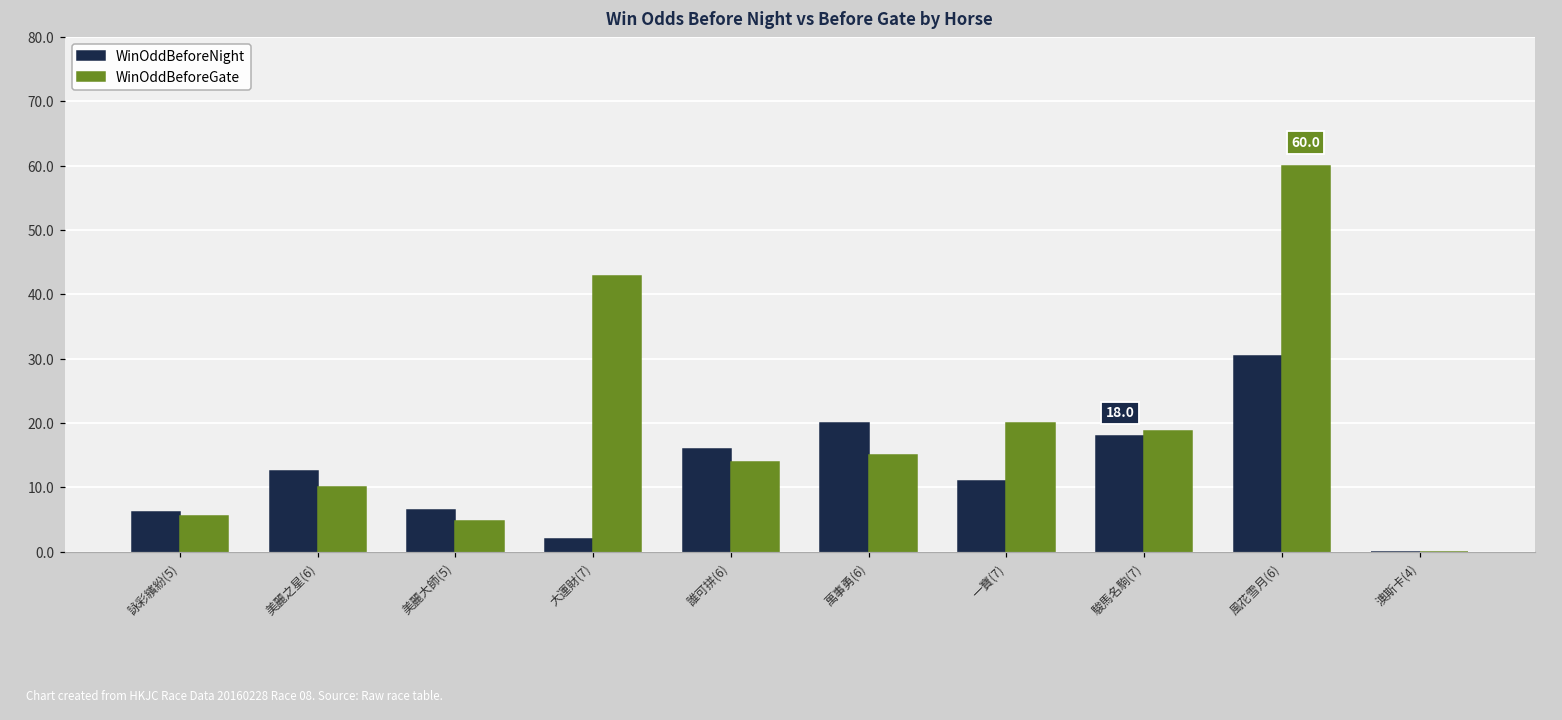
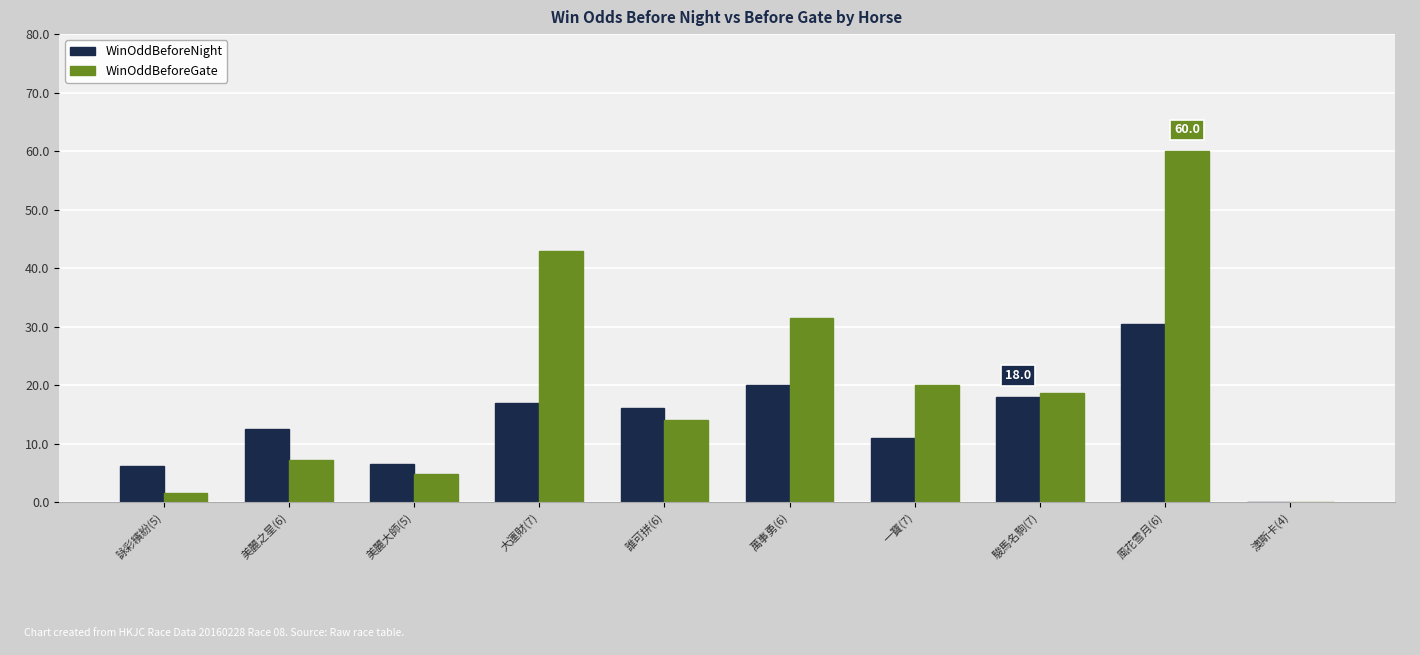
WinOddBeforeGate, 詠彩繽紛(5): 6 -> 2
WinOddBeforeGate, 美麗之星(6): 10 -> 7
WinOddBeforeNight, 大運財(7): 2 -> 17
WinOddBeforeGate, 萬事勇(6): 15 -> 31
